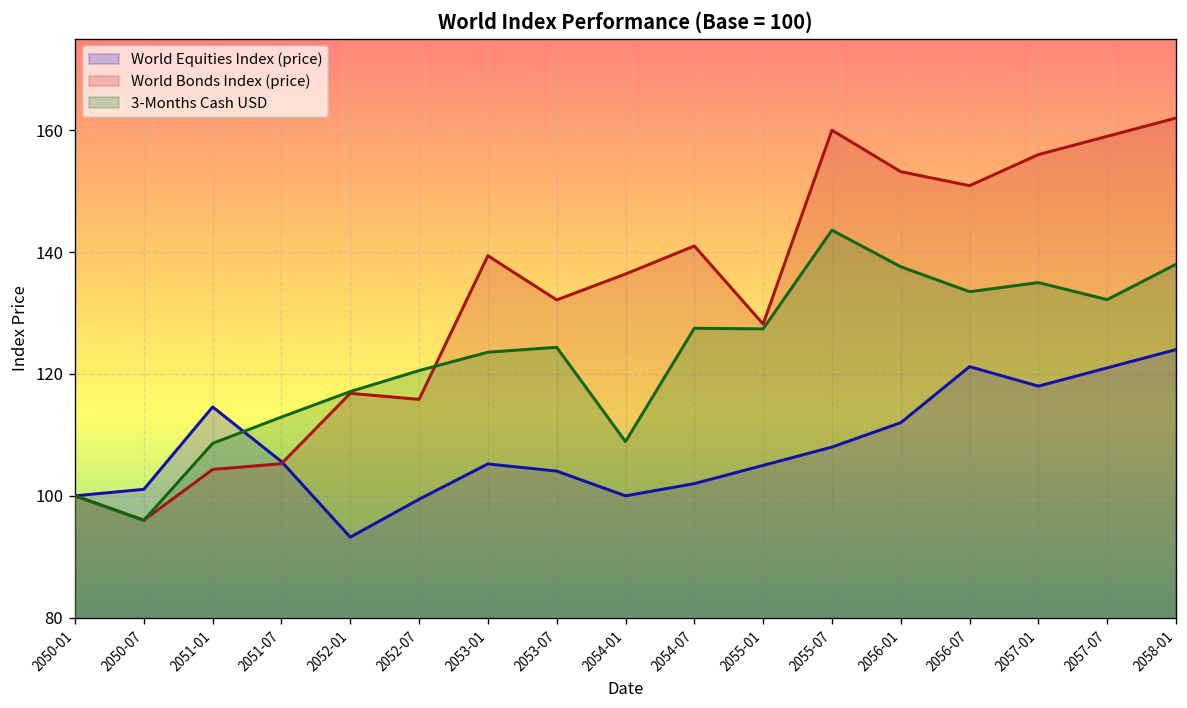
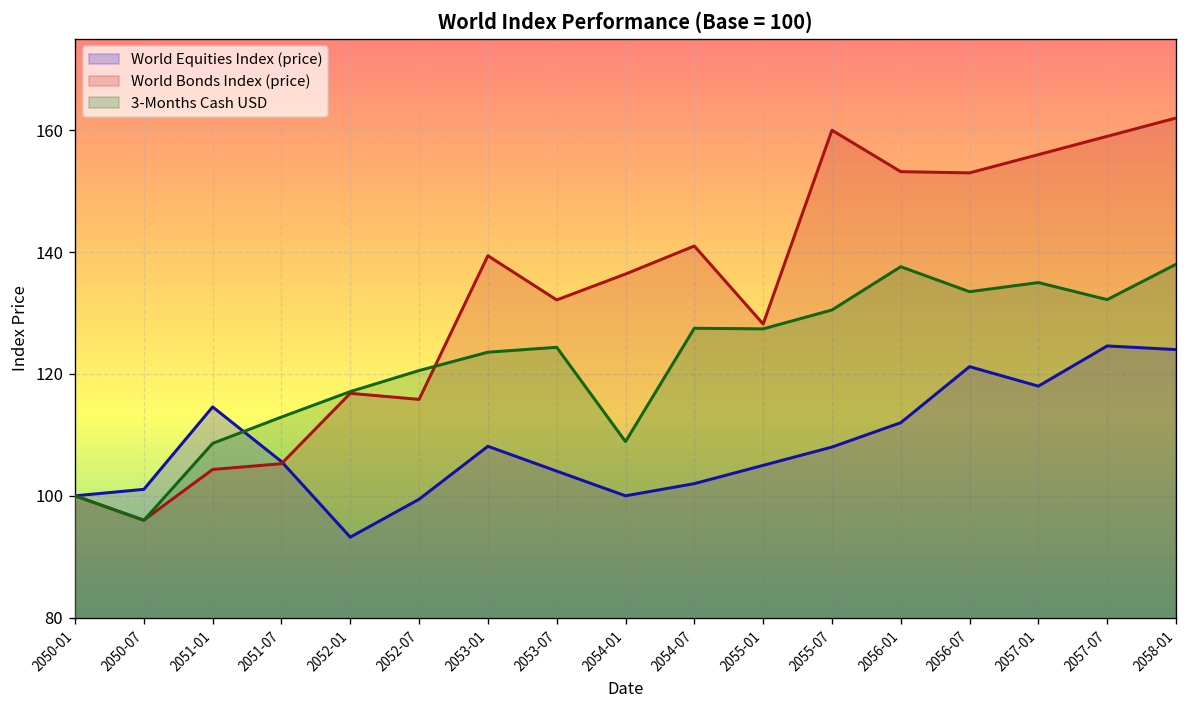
World Equities Index (price), 2053-01: 105 -> 108
3-Months Cash USD, 2055-07: 144 -> 131
World Bonds Index (price), 2056-07: 151 -> 153
World Equities Index (price), 2057-07: 121 -> 125
